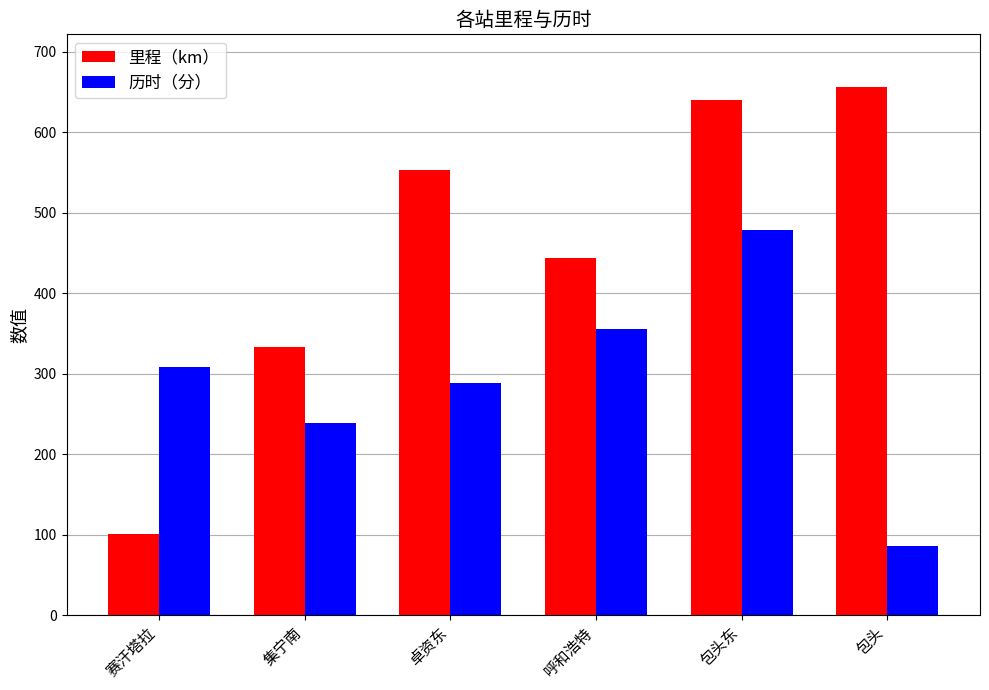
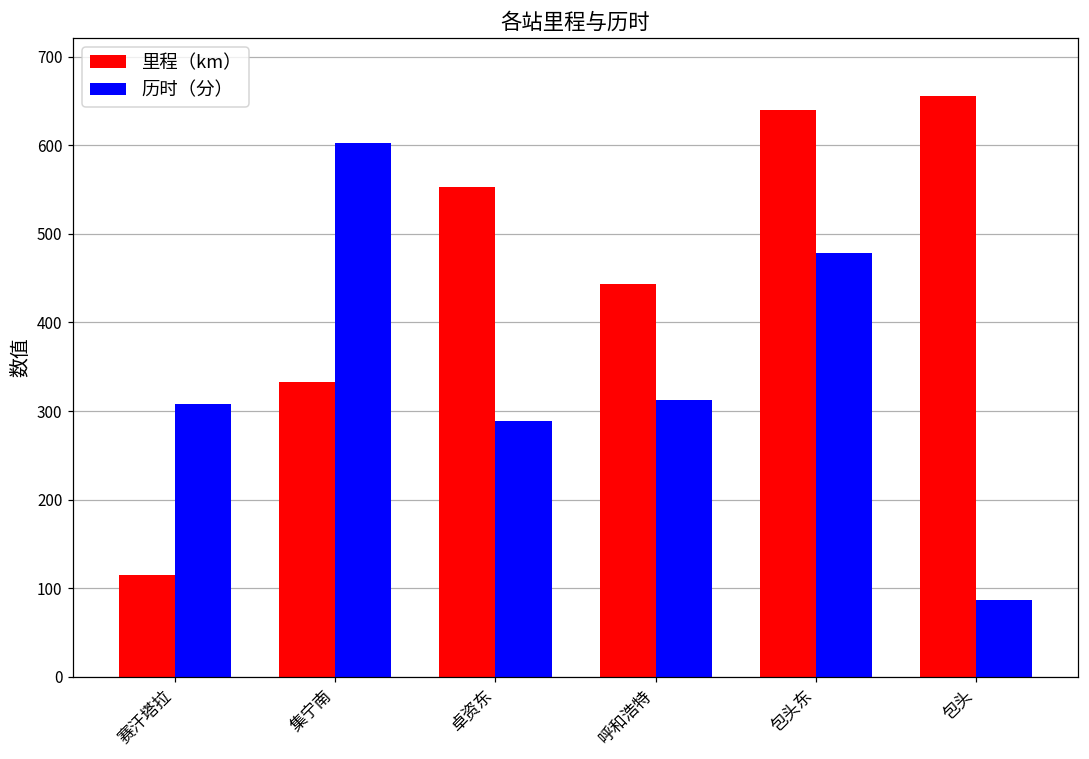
里程（km）, 赛汗塔拉: 100 -> 120
历时（分）, 集宁南: 240 -> 600
历时（分）, 呼和浩特: 360 -> 310
